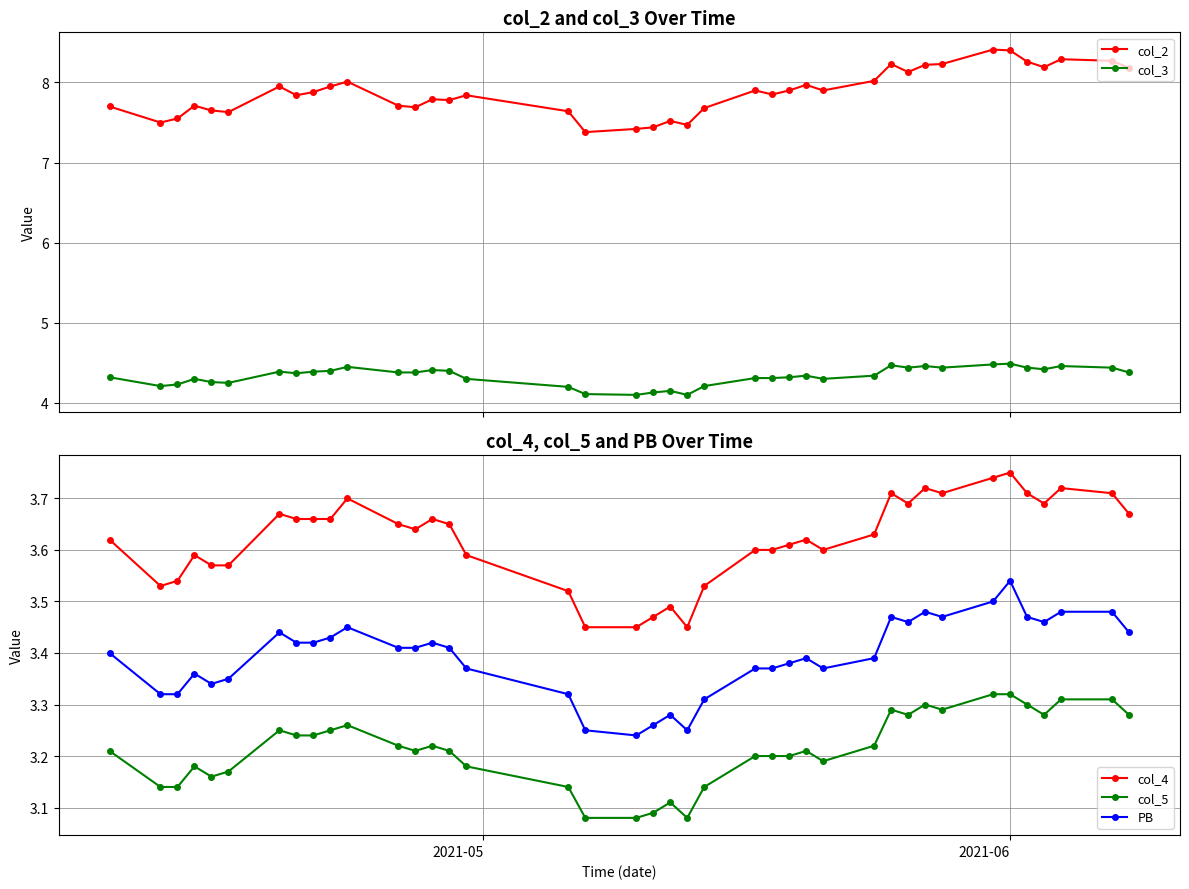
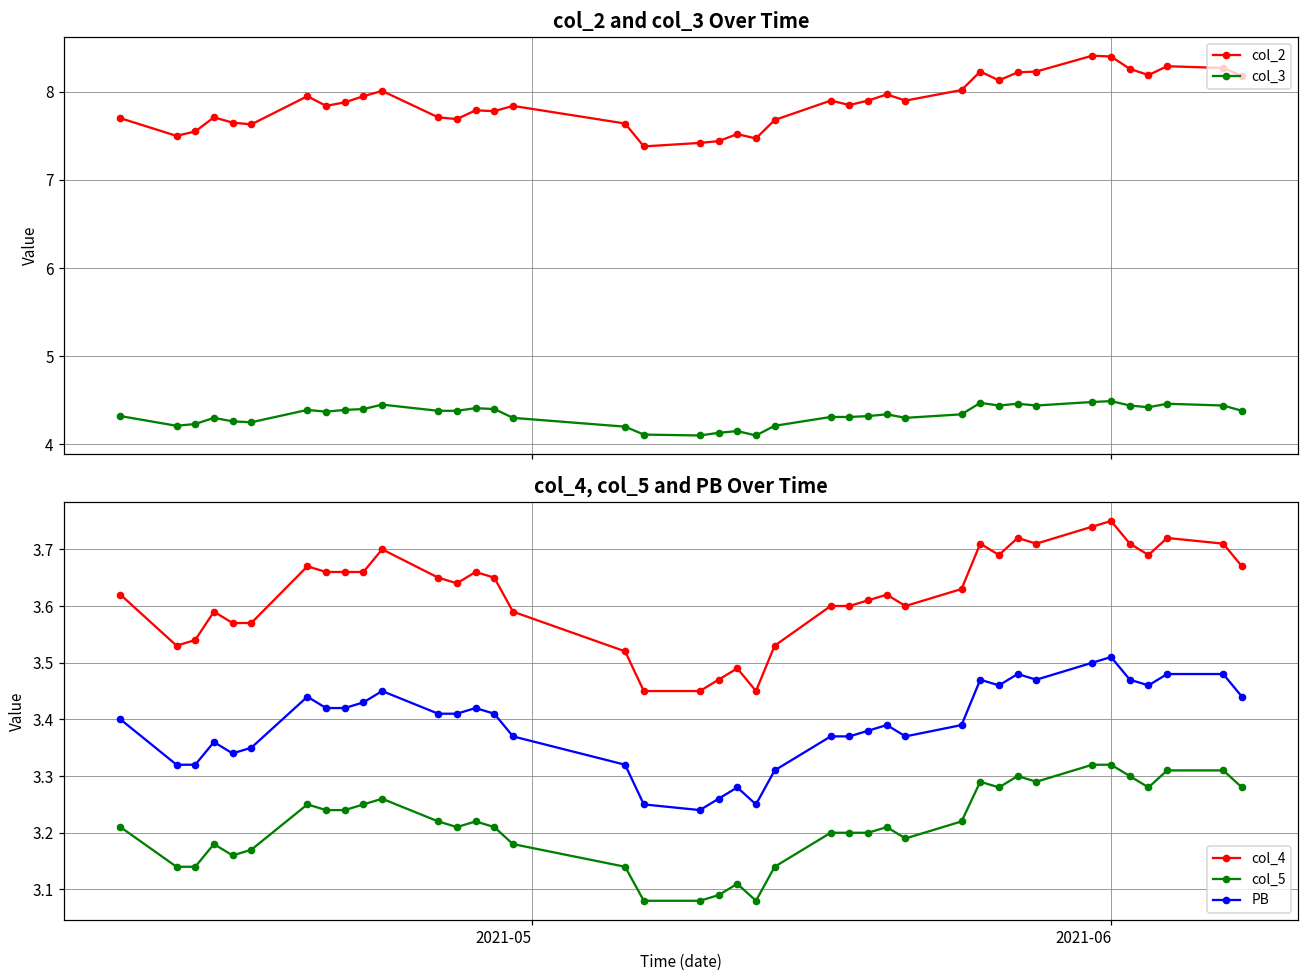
col_4, col_5 and PB Over Time, PB, 2021-06: 3.54 -> 3.51
